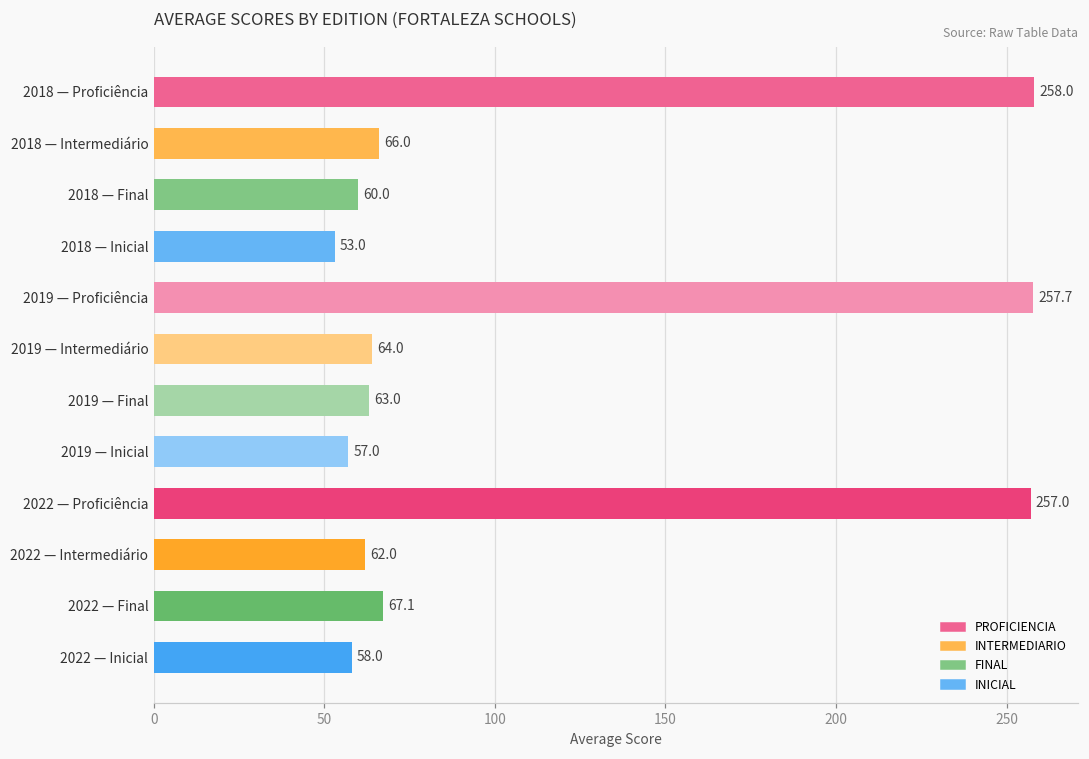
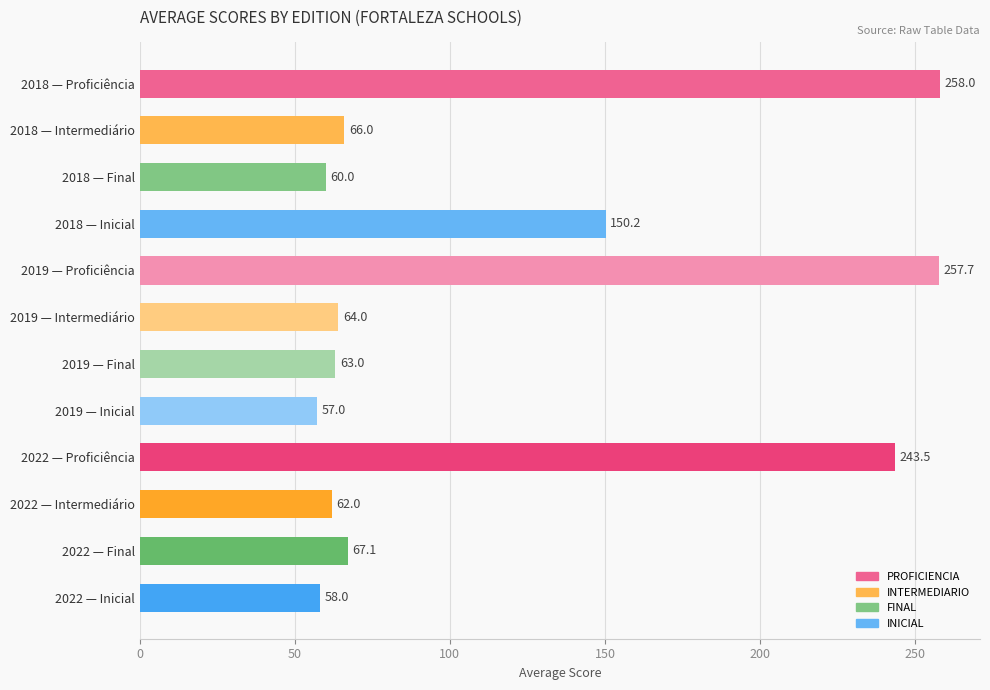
2018 — Inicial: 53.0 -> 150.2
2022 — Proficiência: 257.0 -> 243.5
